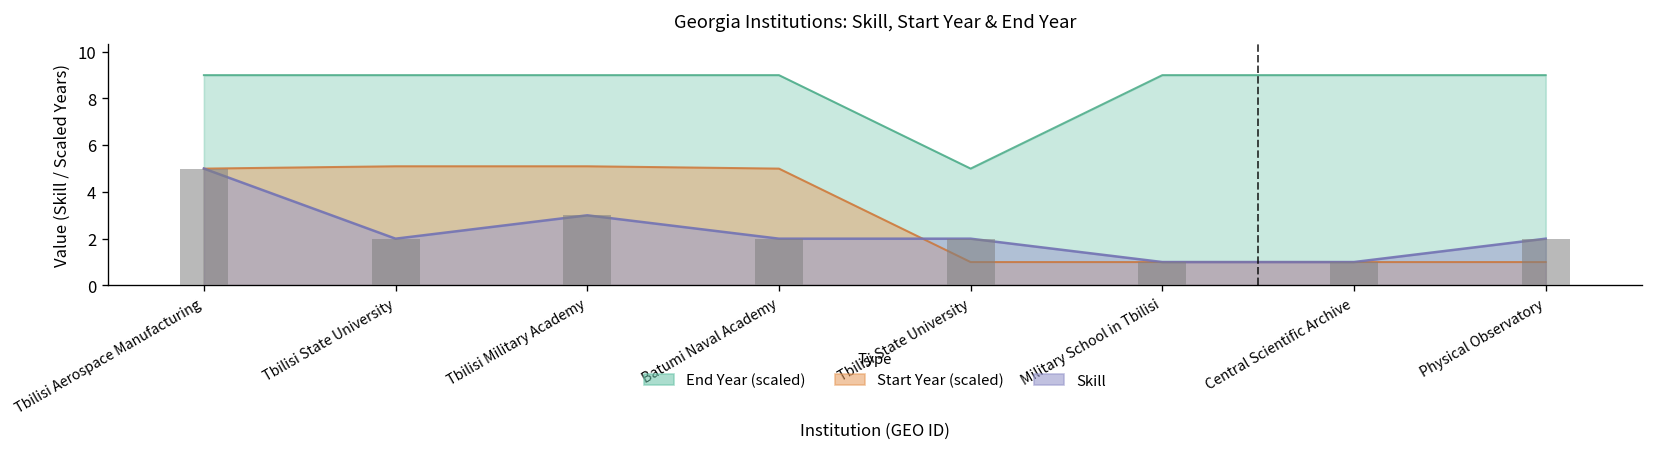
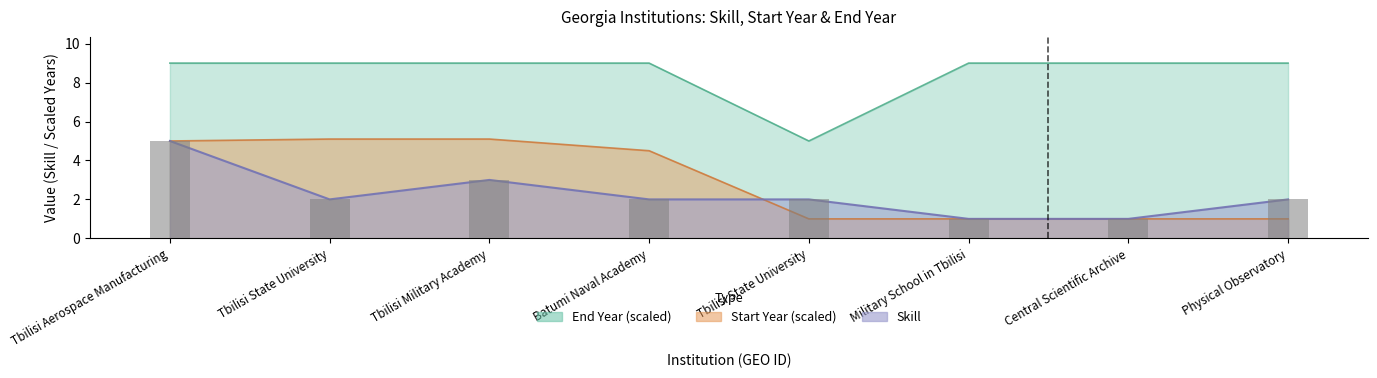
Start Year (scaled), Batumi Naval Academy: 5.0 -> 4.5
